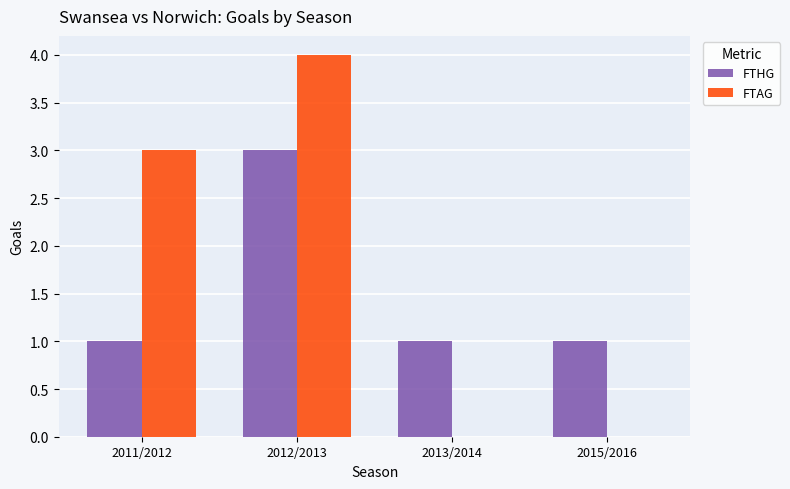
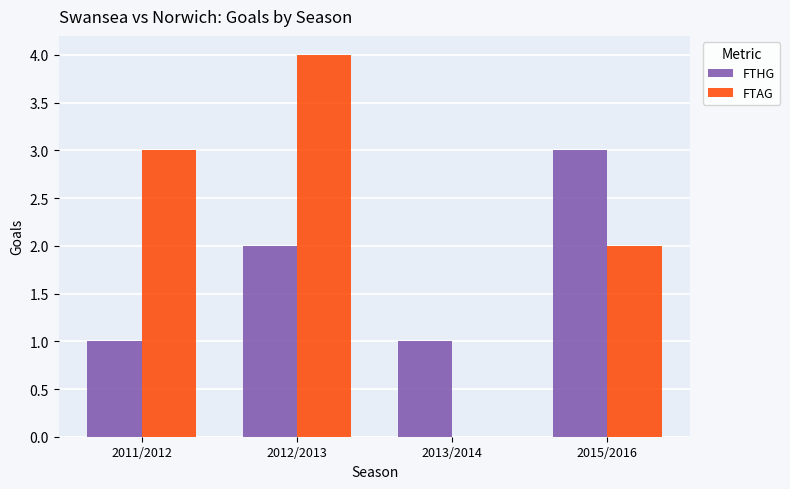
FTHG, 2012/2013: 3 -> 2
FTHG, 2015/2016: 1 -> 3
FTAG, 2015/2016: 0 -> 2
